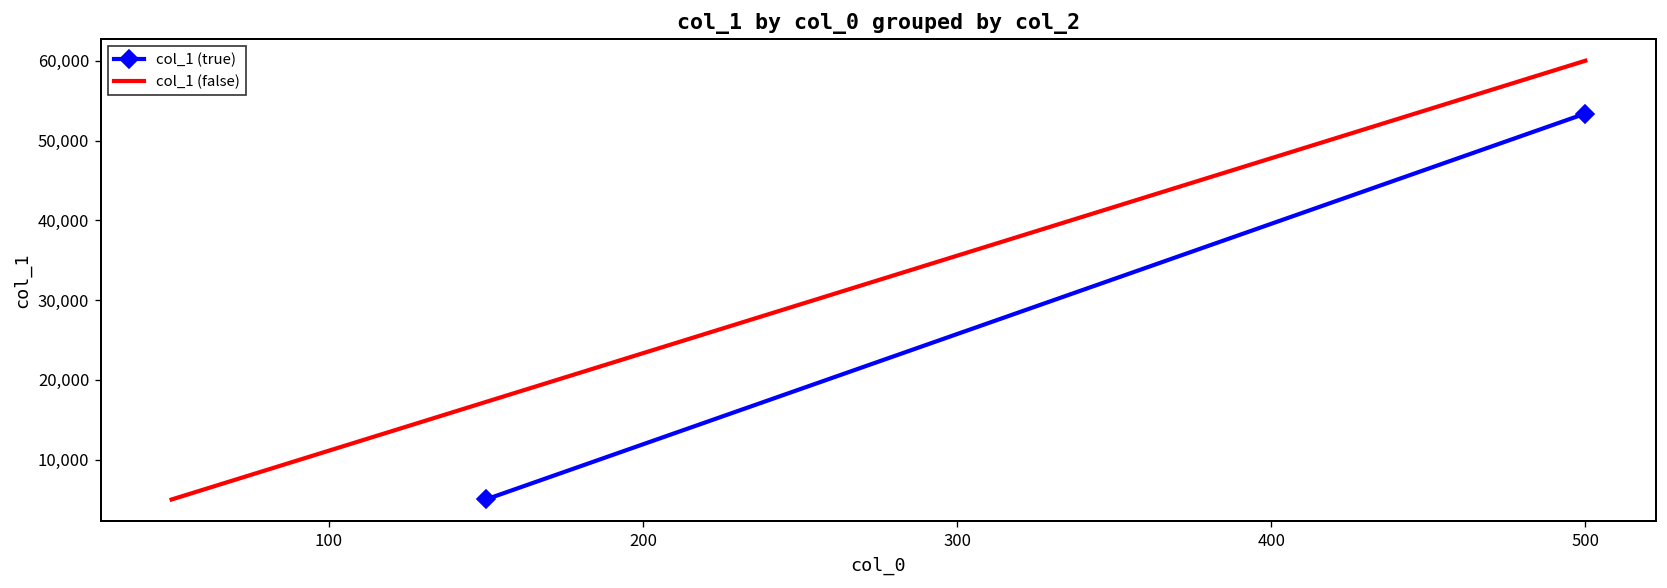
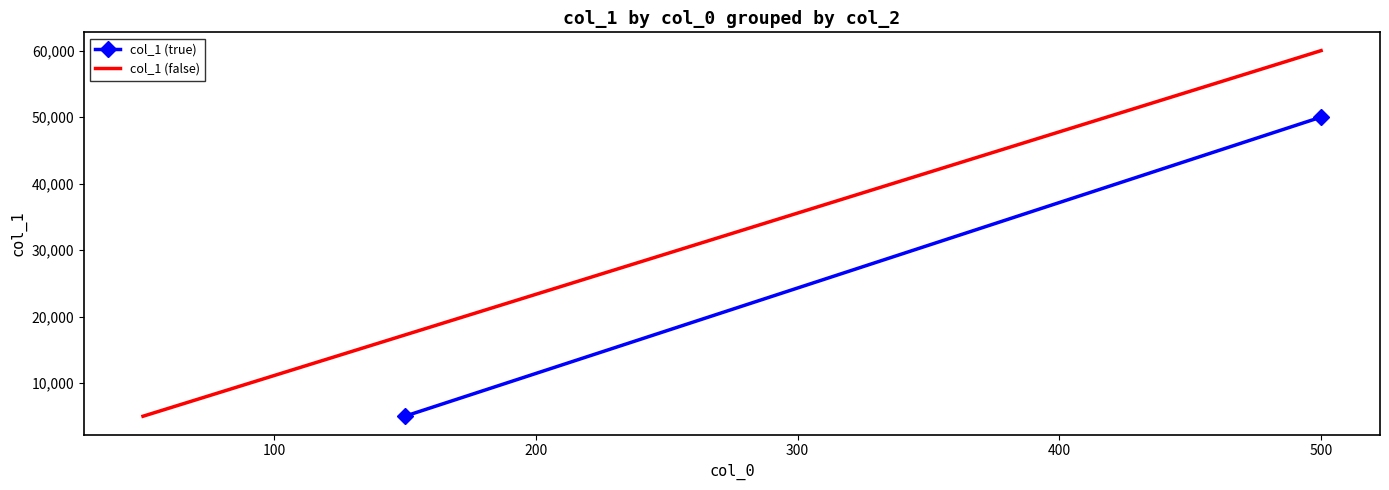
col_1 (true), 500: 53,000 -> 50,000
